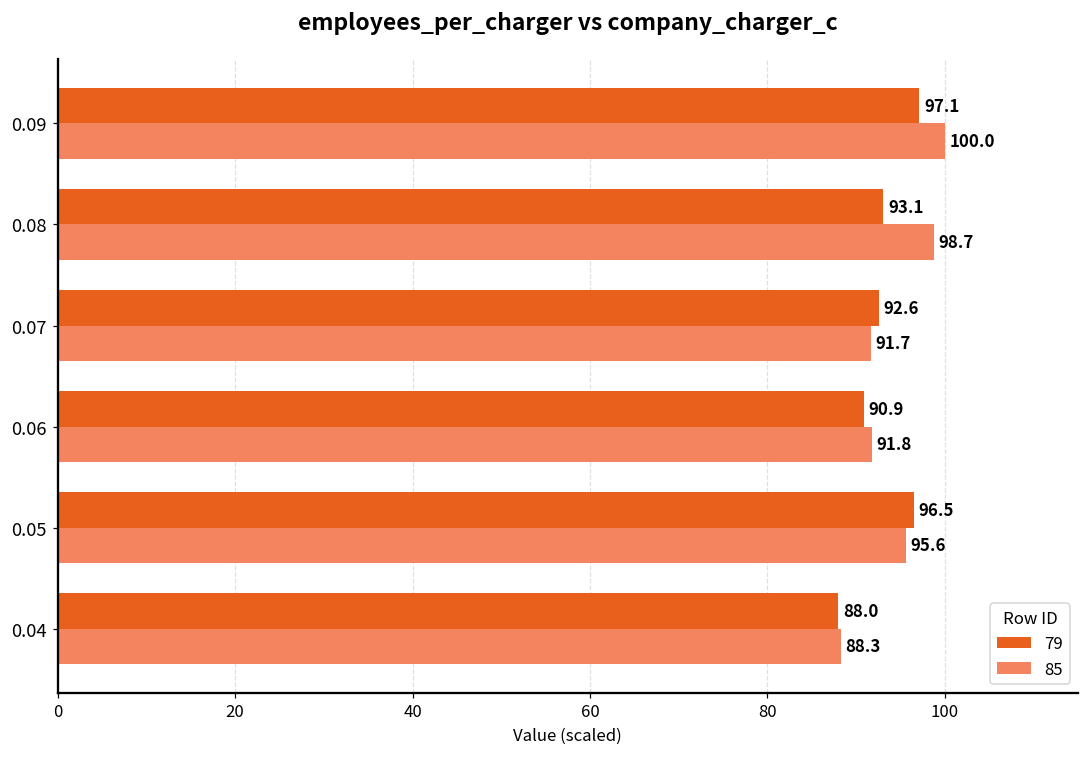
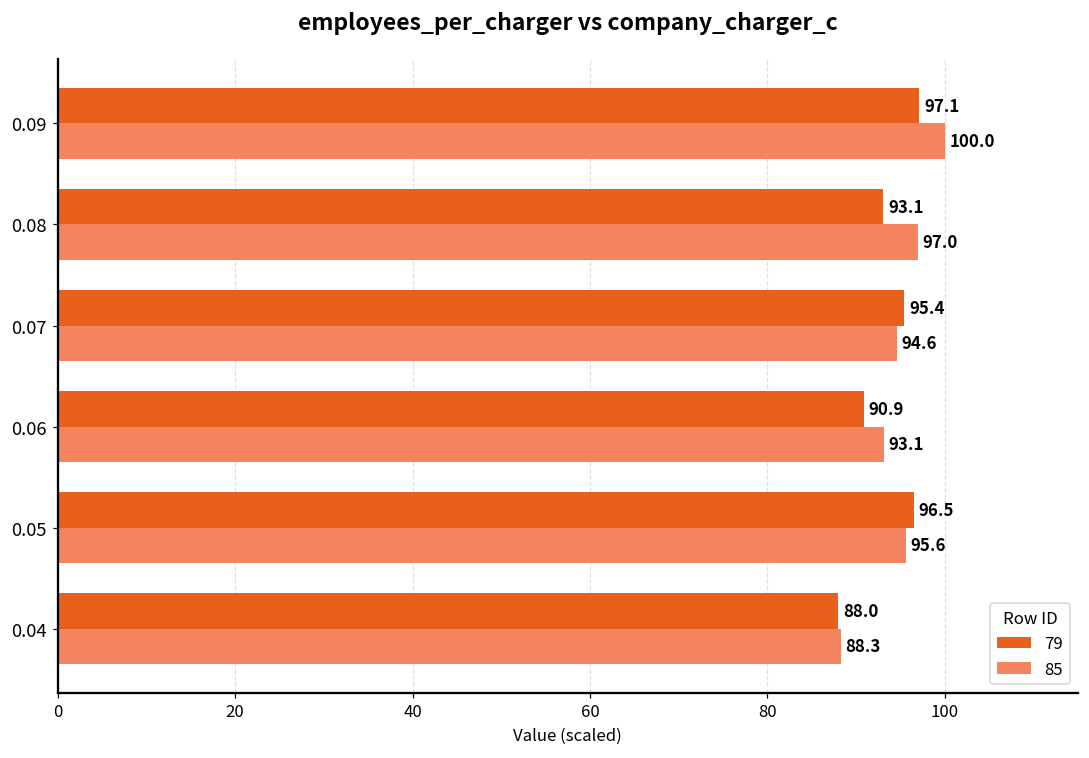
85, 0.08: 98.7 -> 97.0
79, 0.07: 92.6 -> 95.4
85, 0.07: 91.7 -> 94.6
85, 0.06: 91.8 -> 93.1
